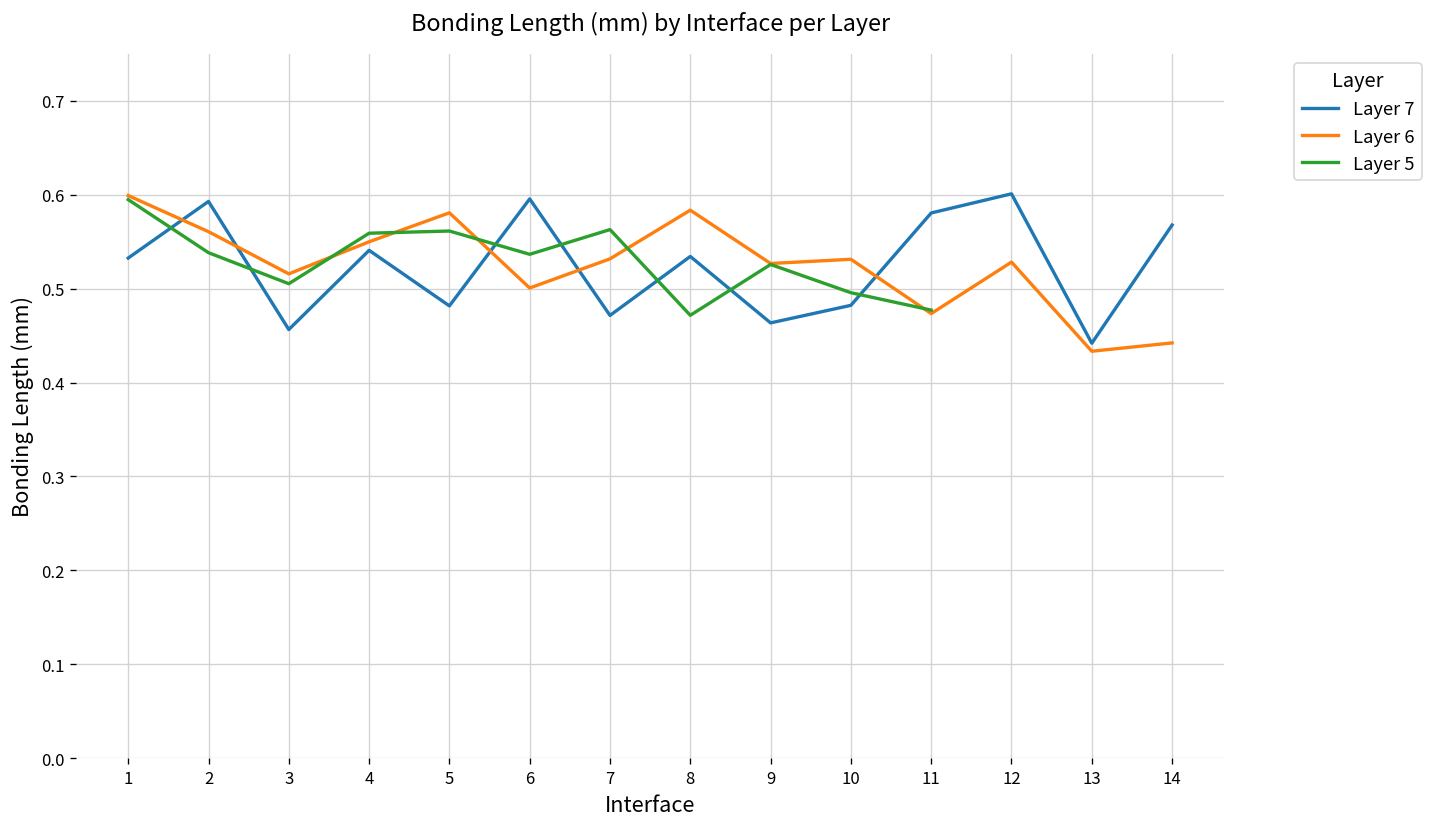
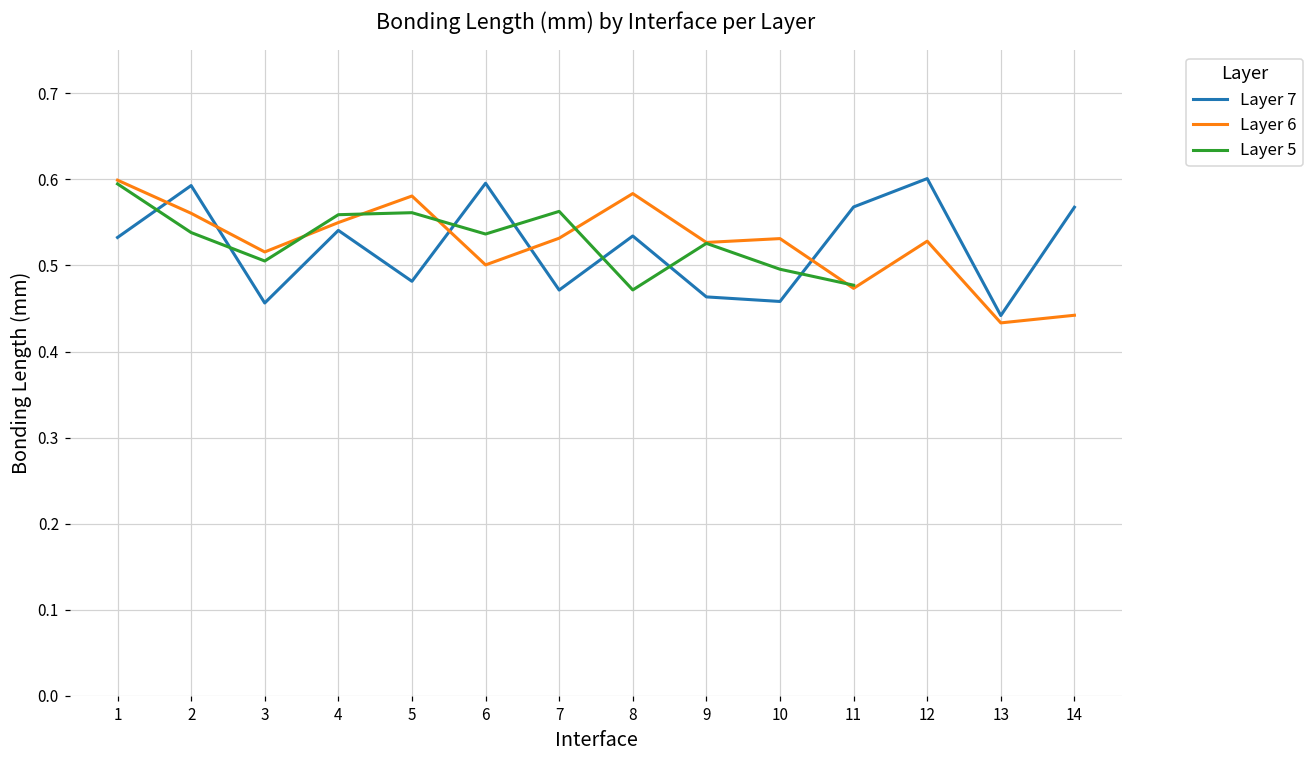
Layer 7, 10: 0.48 -> 0.46
Layer 7, 11: 0.58 -> 0.57
